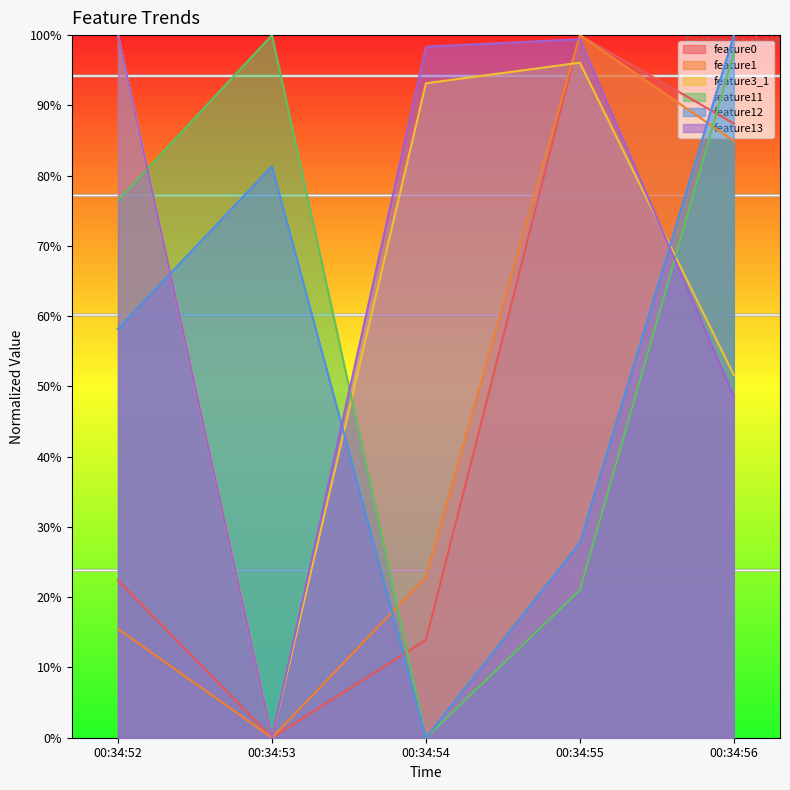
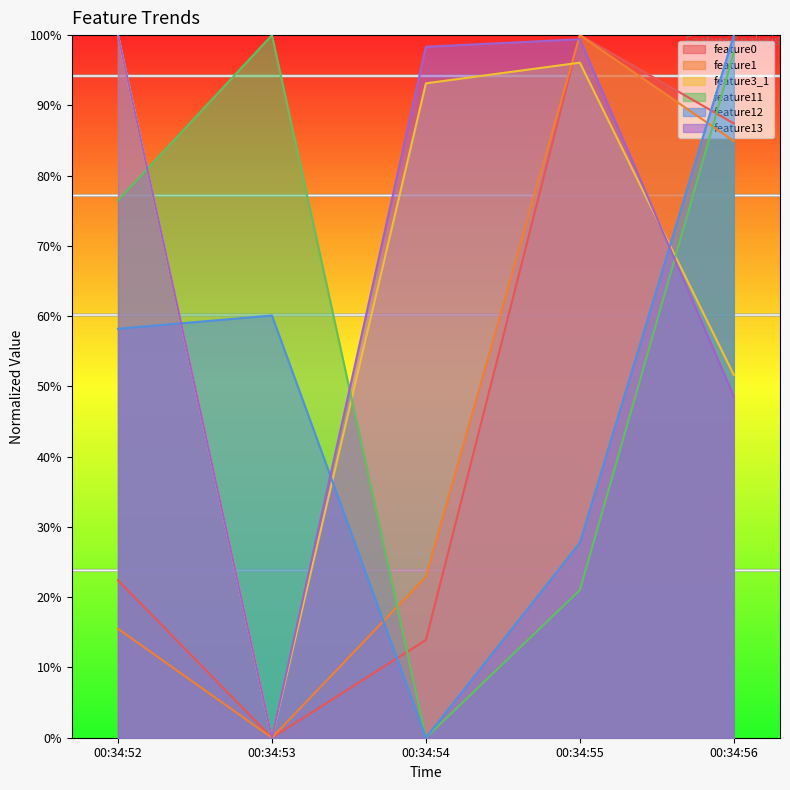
feature12, 00:34:53: 81% -> 60%
